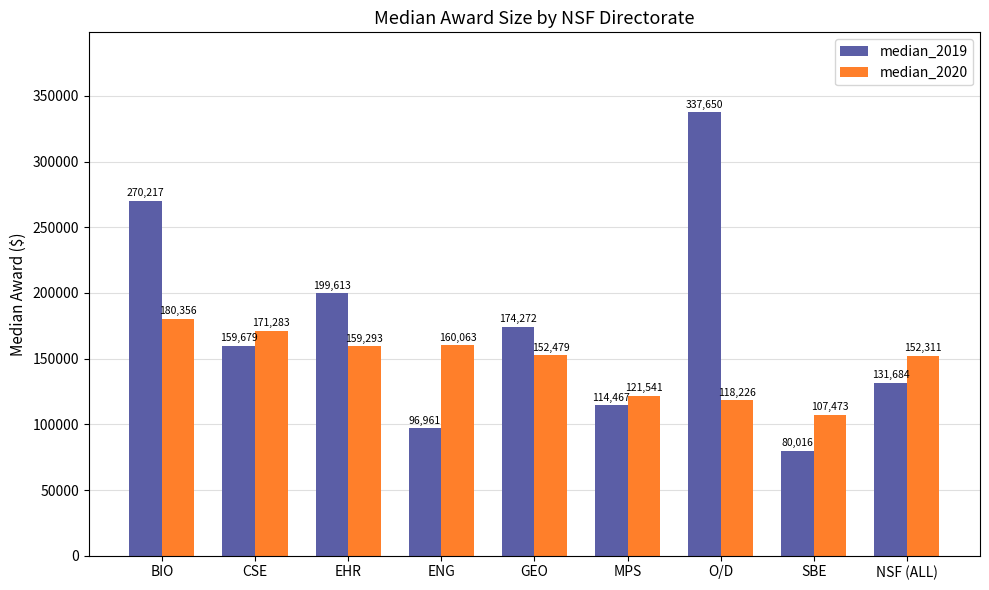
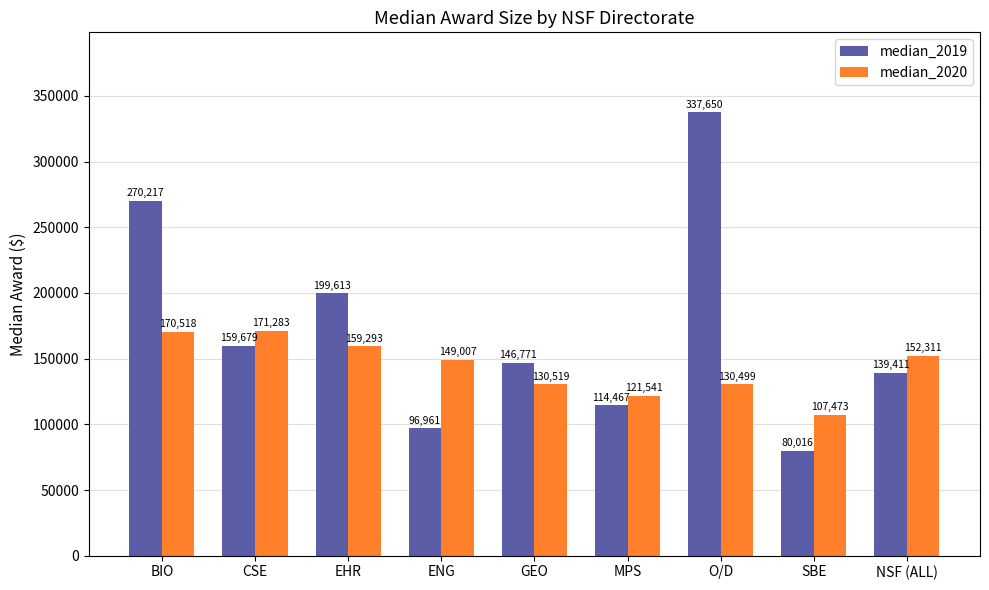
median_2020, BIO: 180,356 -> 170,518
median_2020, ENG: 160,063 -> 149,007
median_2019, GEO: 174,272 -> 146,771
median_2020, GEO: 152,479 -> 130,519
median_2020, O/D: 118,226 -> 130,499
median_2019, NSF (ALL): 131,684 -> 139,411
